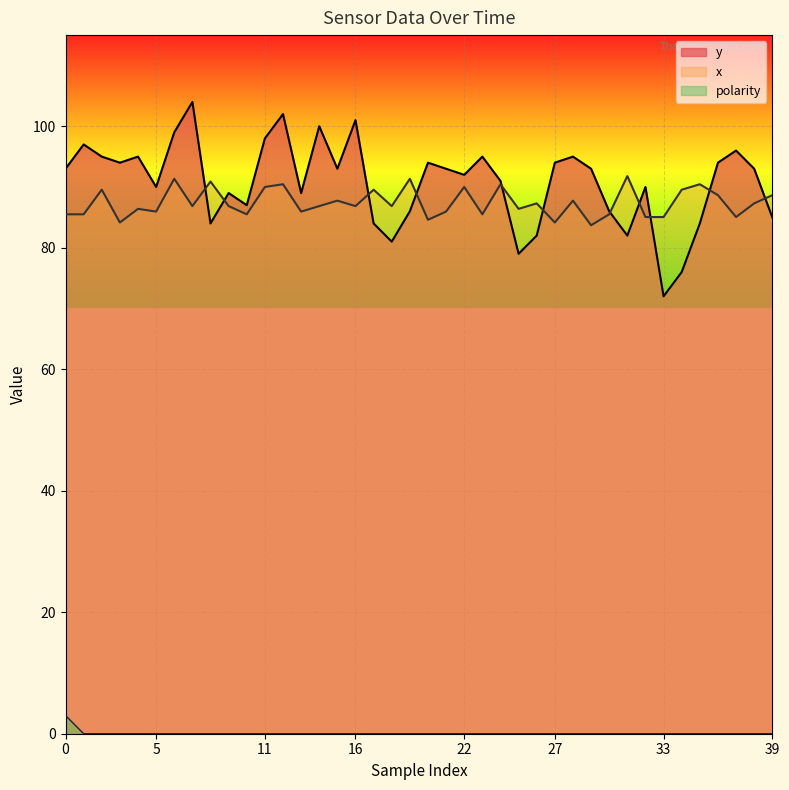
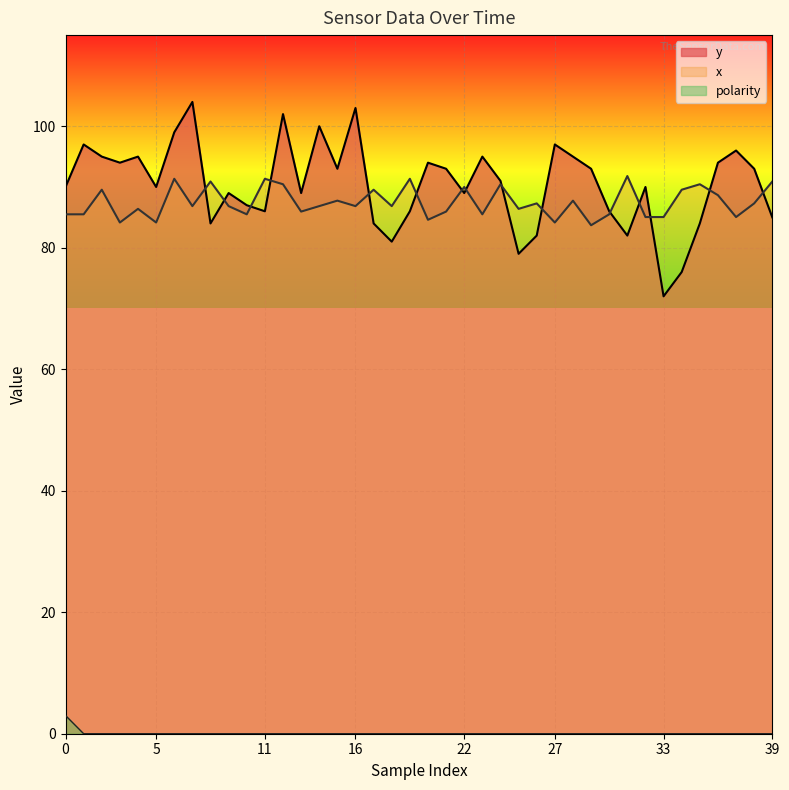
y, 0: 93 -> 90
x, 5: 86 -> 84
y, 11: 98 -> 86
x, 11: 90 -> 91
y, 16: 101 -> 103
y, 22: 92 -> 89
y, 27: 94 -> 97
x, 39: 89 -> 91
